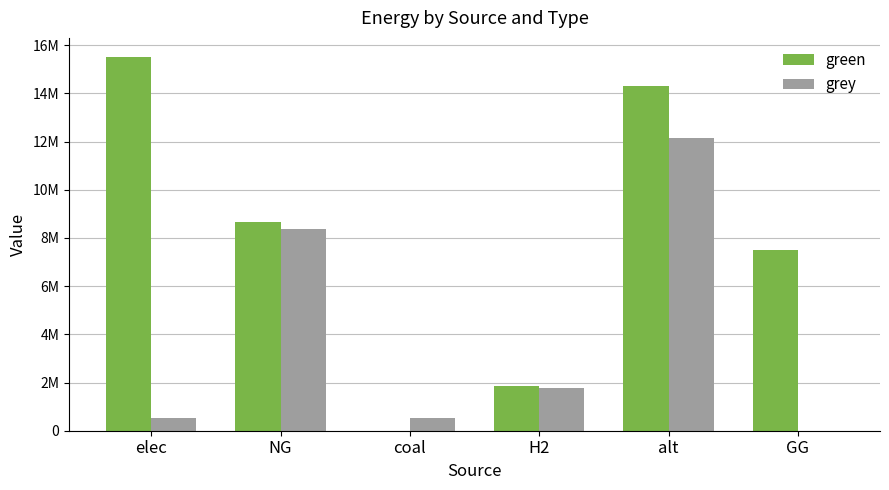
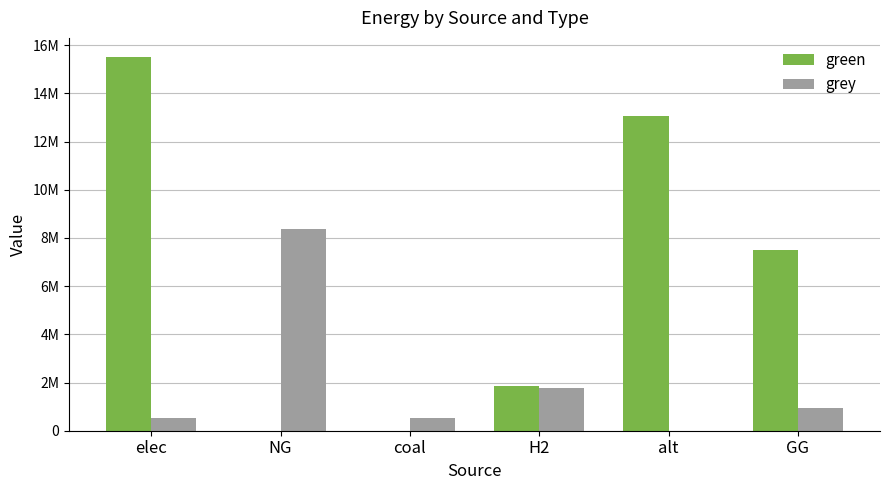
green, NG: 8600000 -> 0
green, alt: 14300000 -> 13000000
grey, alt: 12200000 -> 0
grey, GG: 0 -> 900000
